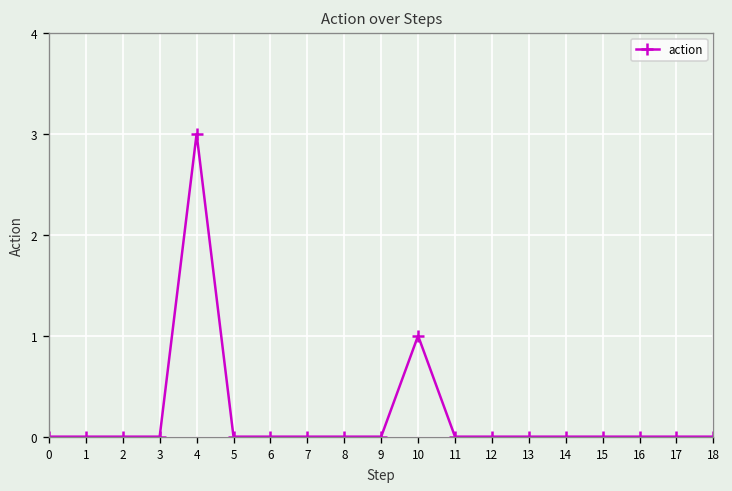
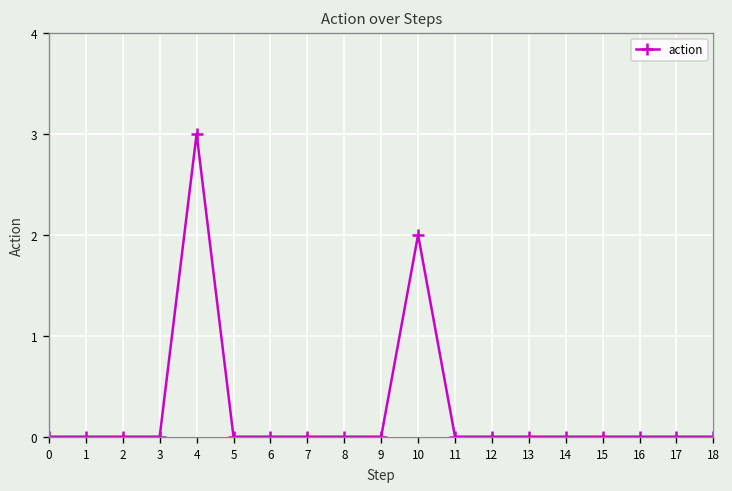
10: 1 -> 2
